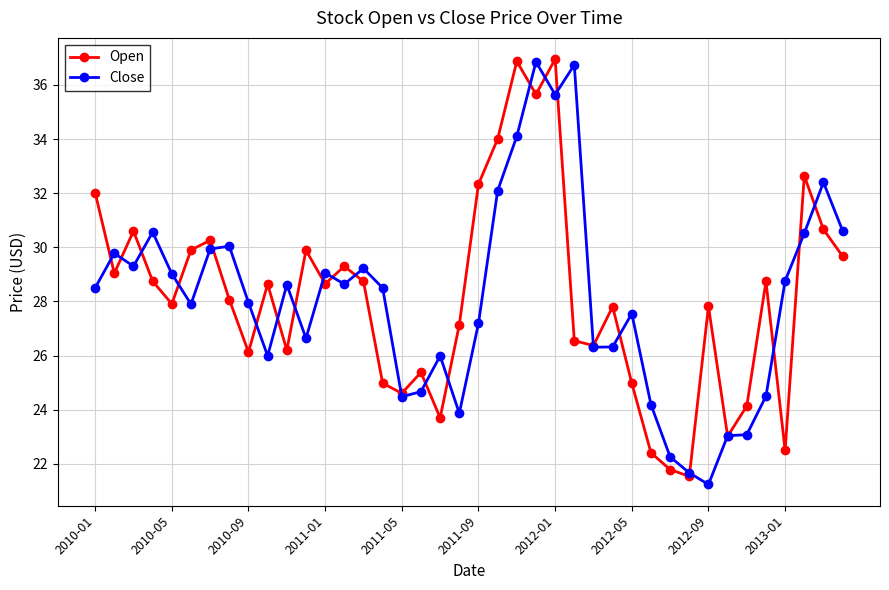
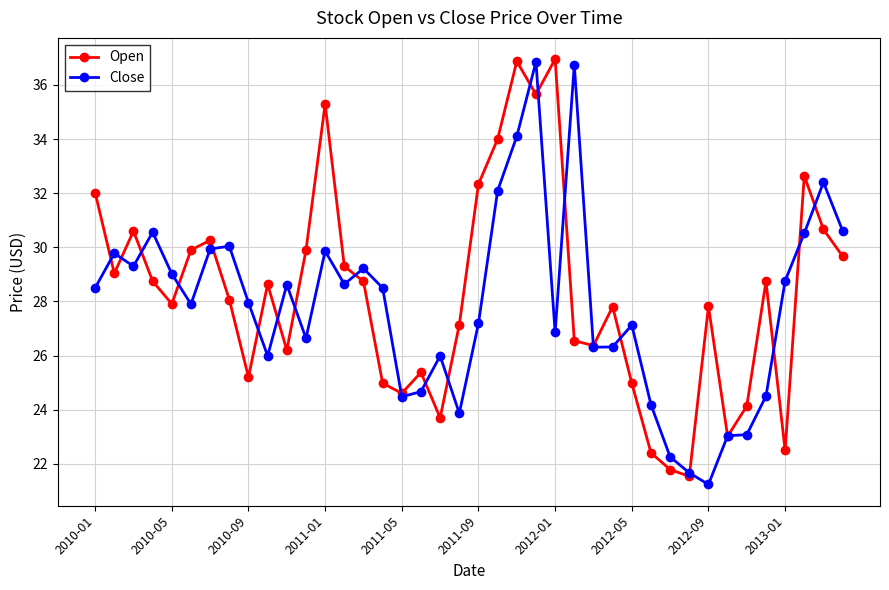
Open, 2010-09: 26.1 -> 25.2
Open, 2011-01: 28.6 -> 35.3
Close, 2011-01: 29.1 -> 29.9
Close, 2012-01: 35.6 -> 26.9
Close, 2012-05: 27.6 -> 27.1
